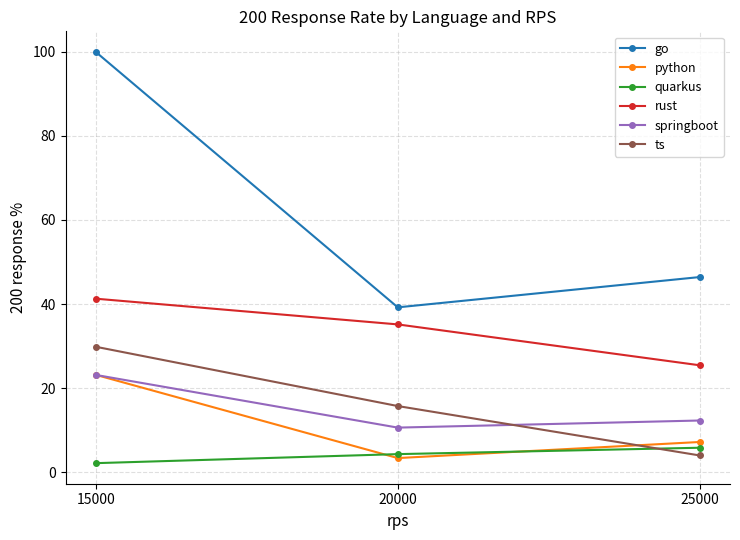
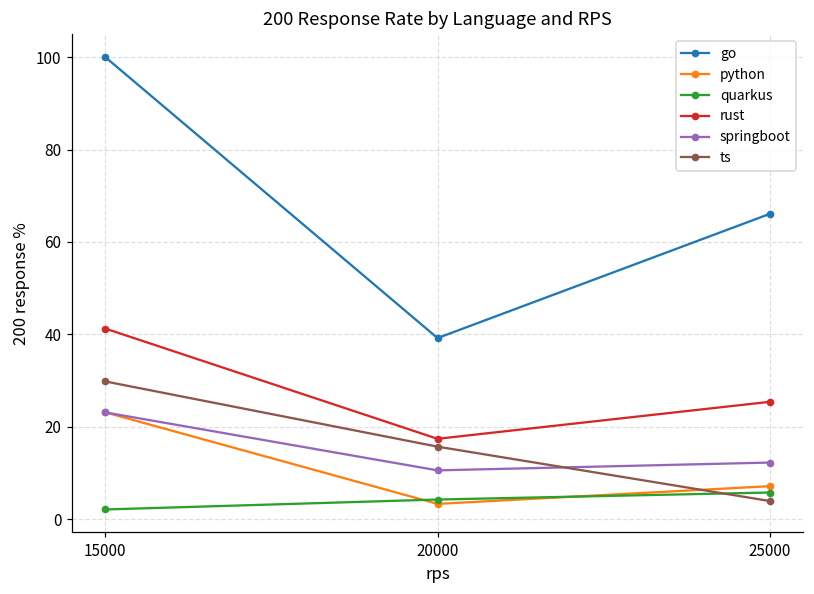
rust, 20000: 35 -> 17
go, 25000: 46 -> 66
